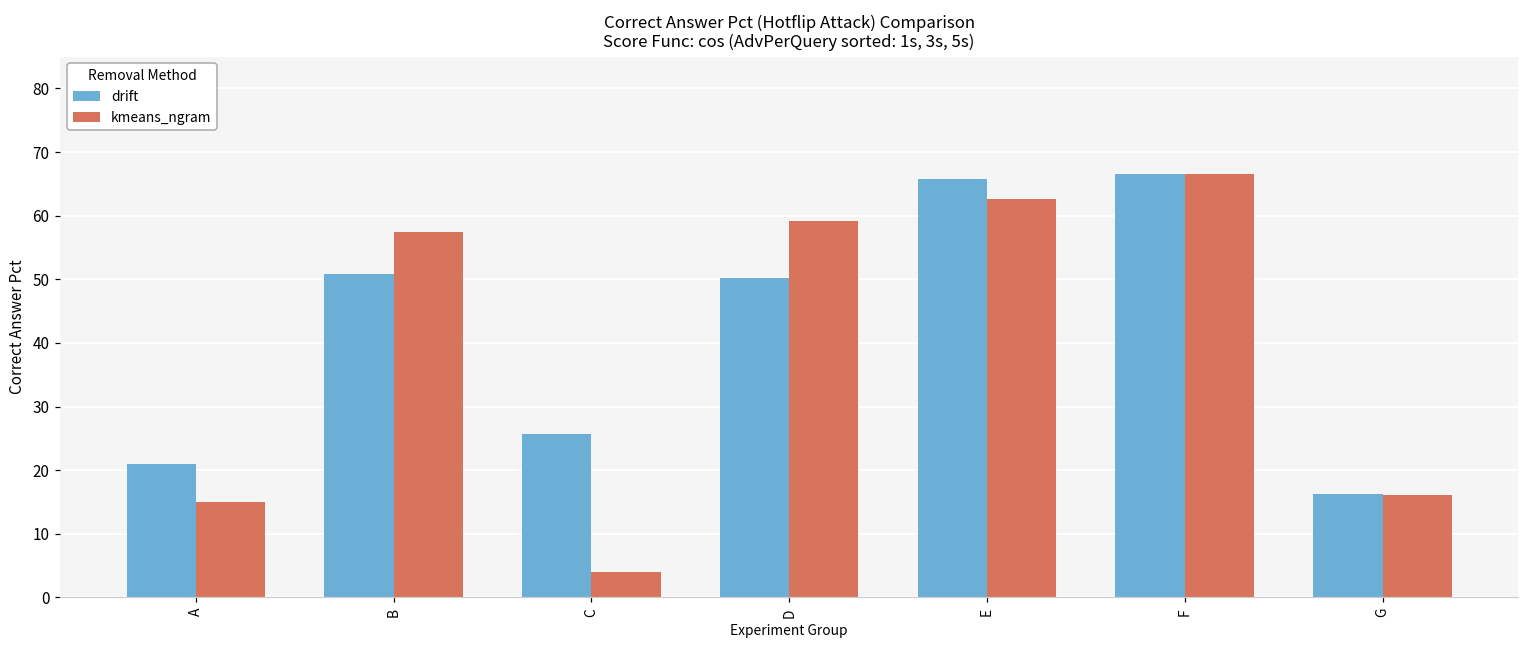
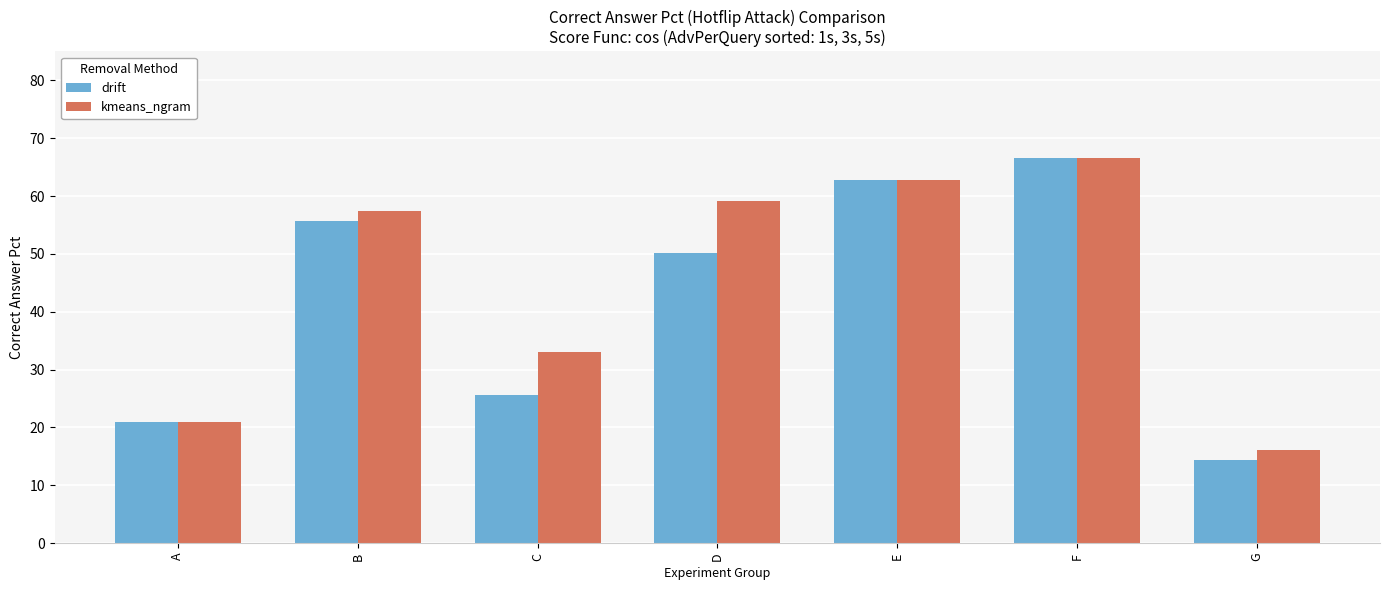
kmeans_ngram, A: 15 -> 21
drift, B: 51 -> 56
kmeans_ngram, C: 4 -> 33
drift, E: 66 -> 63
drift, G: 16 -> 14
